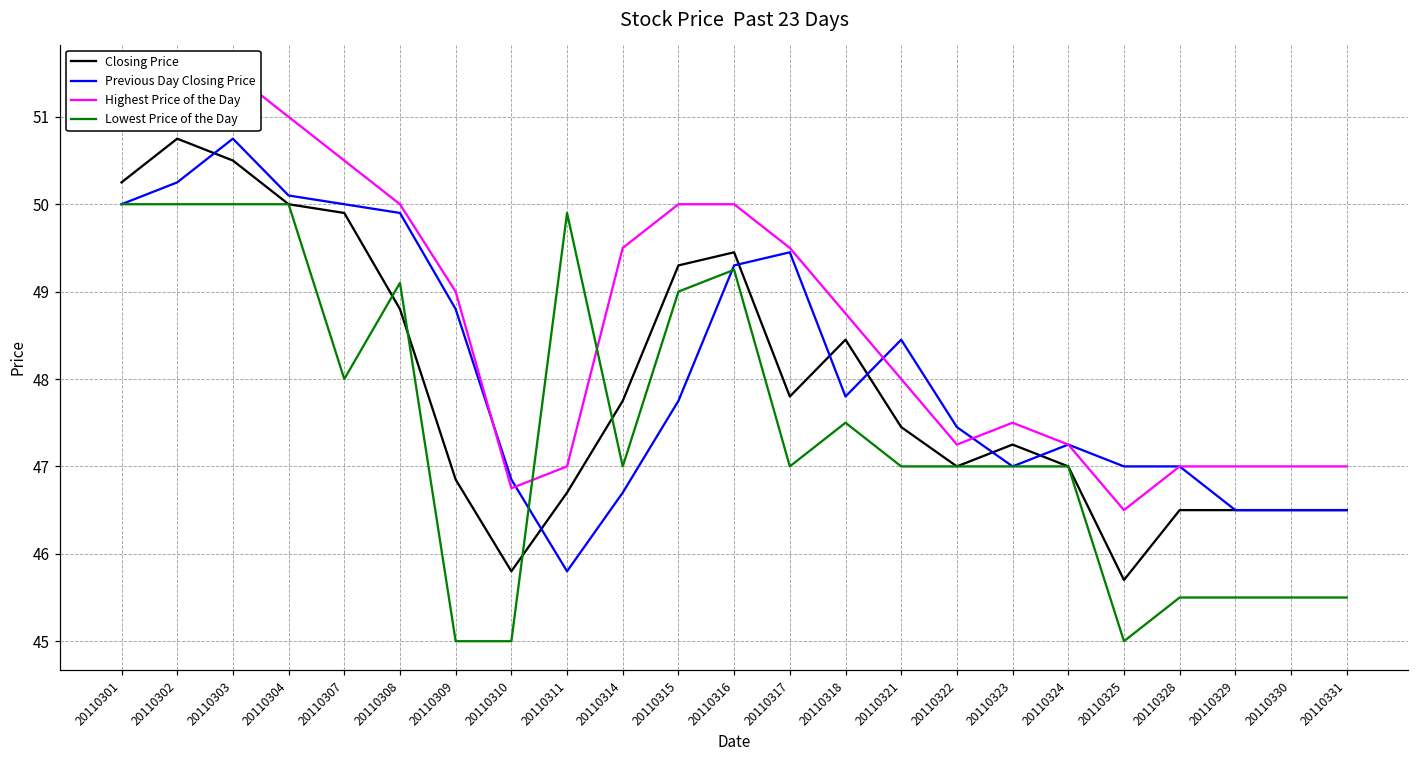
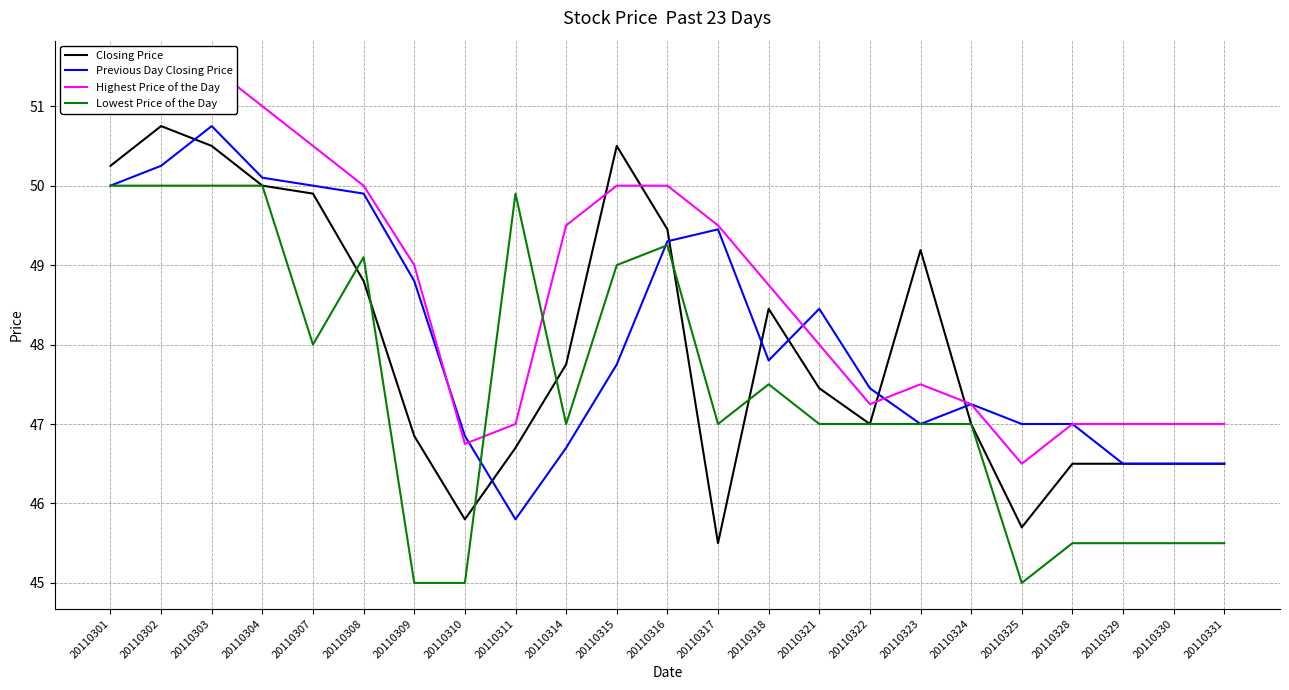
Closing Price, 20110315: 49.3 -> 50.5
Closing Price, 20110317: 47.8 -> 45.5
Closing Price, 20110323: 47.3 -> 49.2
